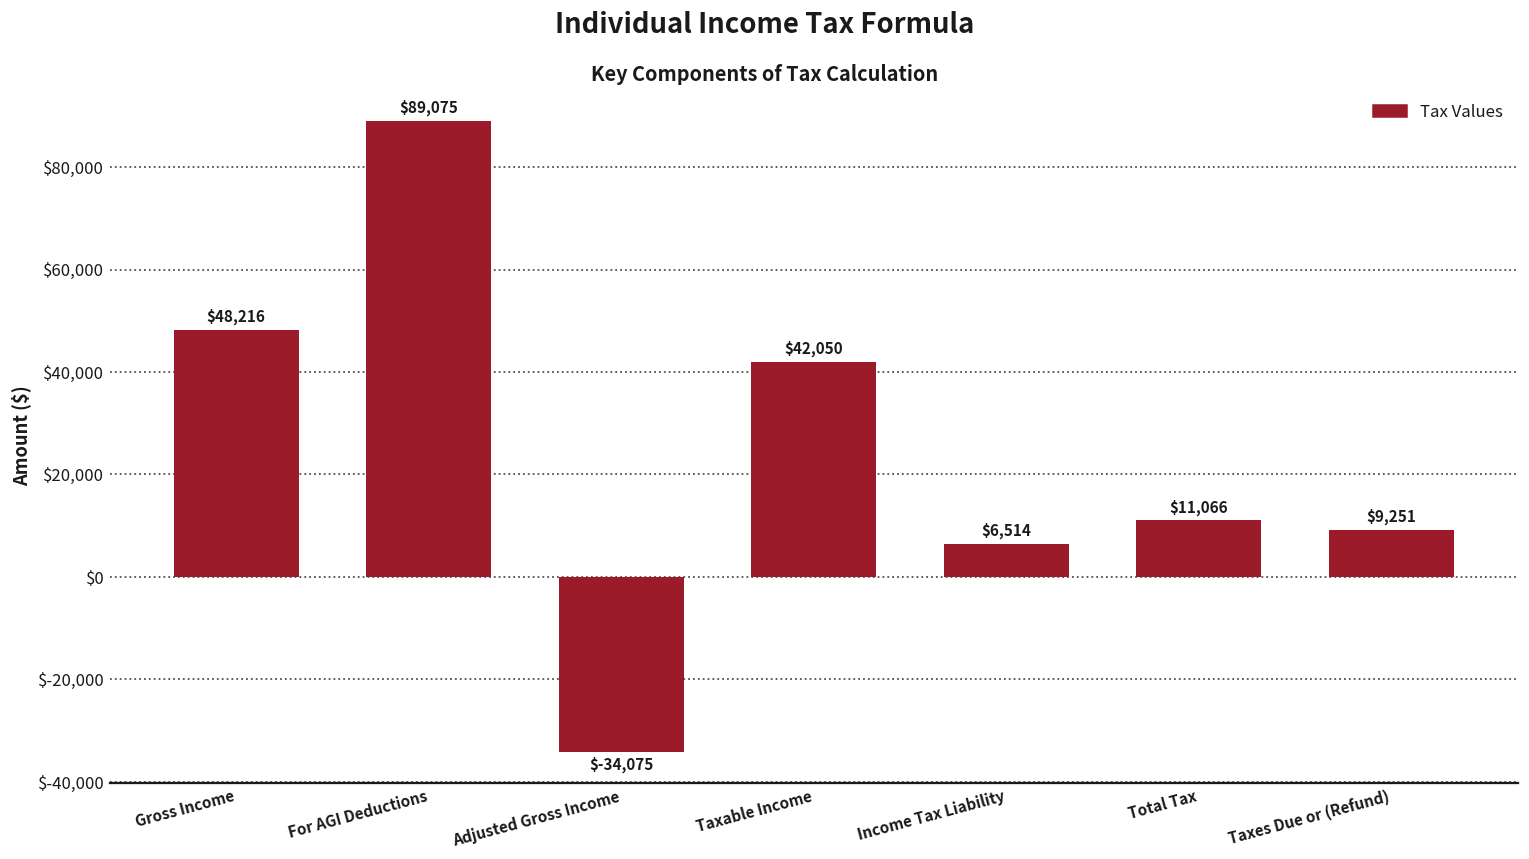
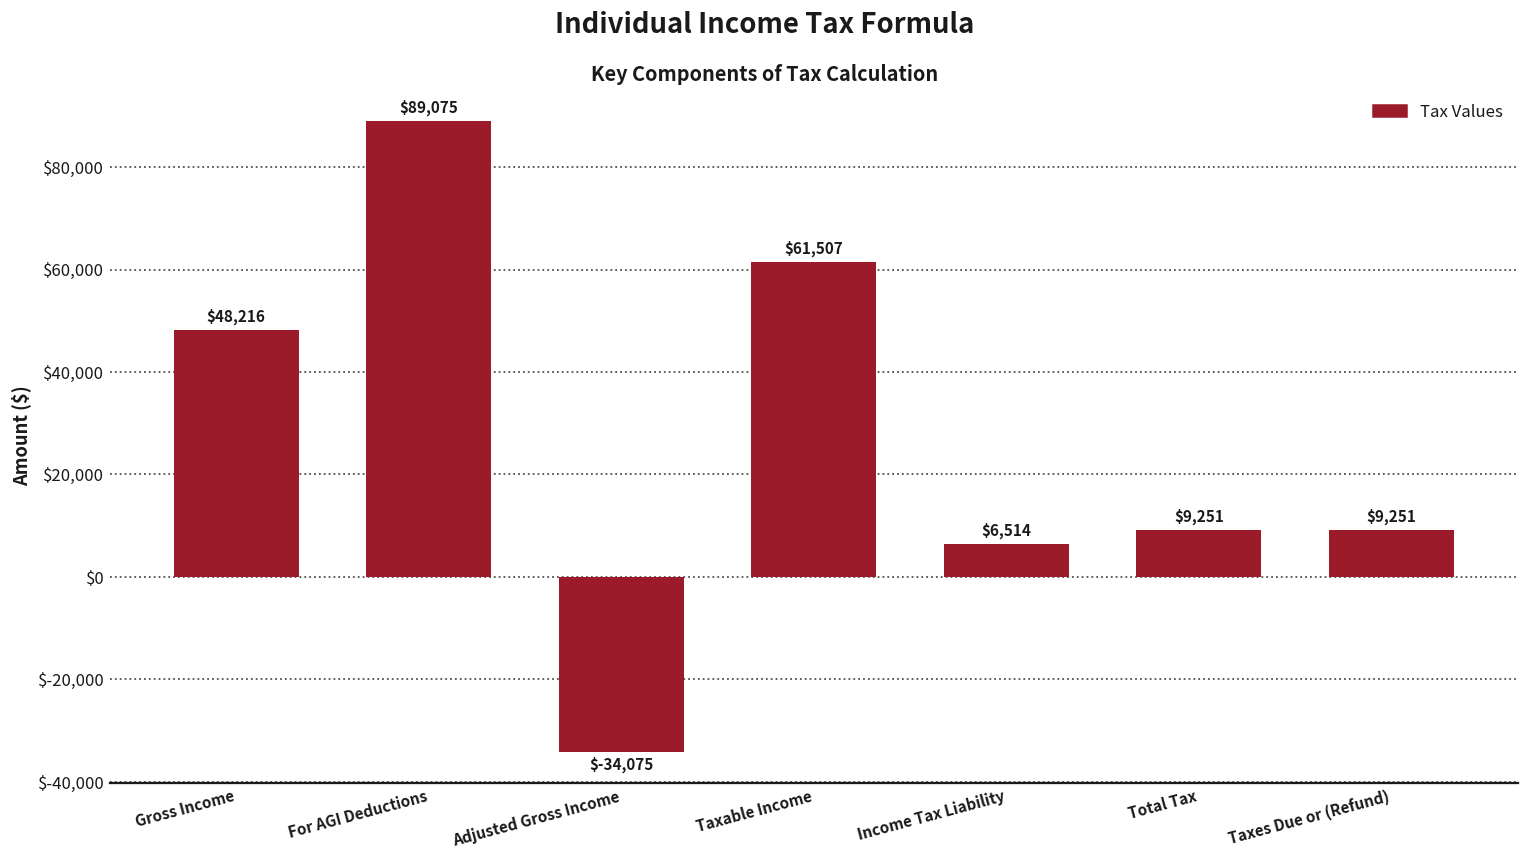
Taxable Income: $42,050 -> $61,507
Total Tax: $11,066 -> $9,251
